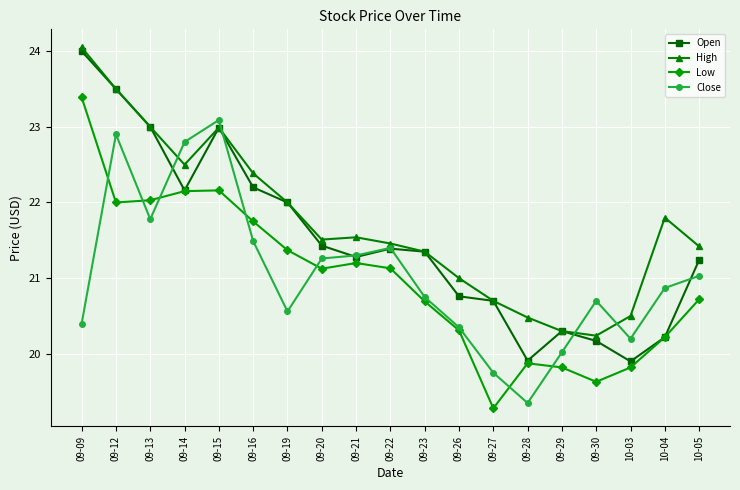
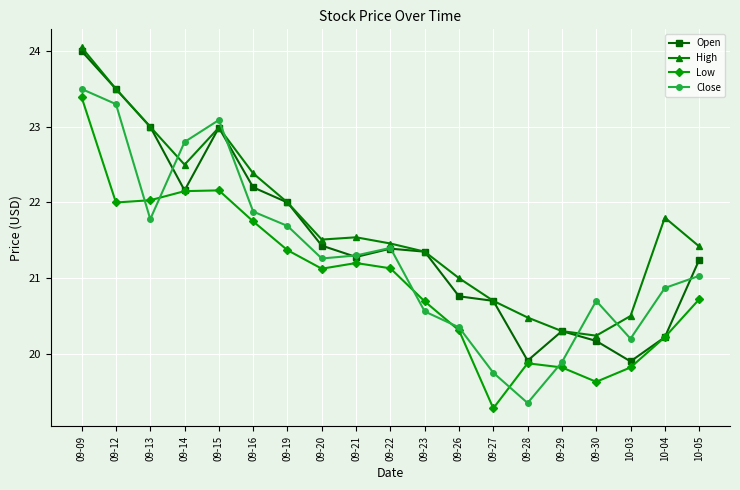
Close, 09-09: 20.4 -> 23.5
Close, 09-12: 22.9 -> 23.3
Close, 09-16: 21.5 -> 21.9
Close, 09-19: 20.6 -> 21.7
Close, 09-23: 20.8 -> 20.6
Close, 09-29: 20.0 -> 19.9
